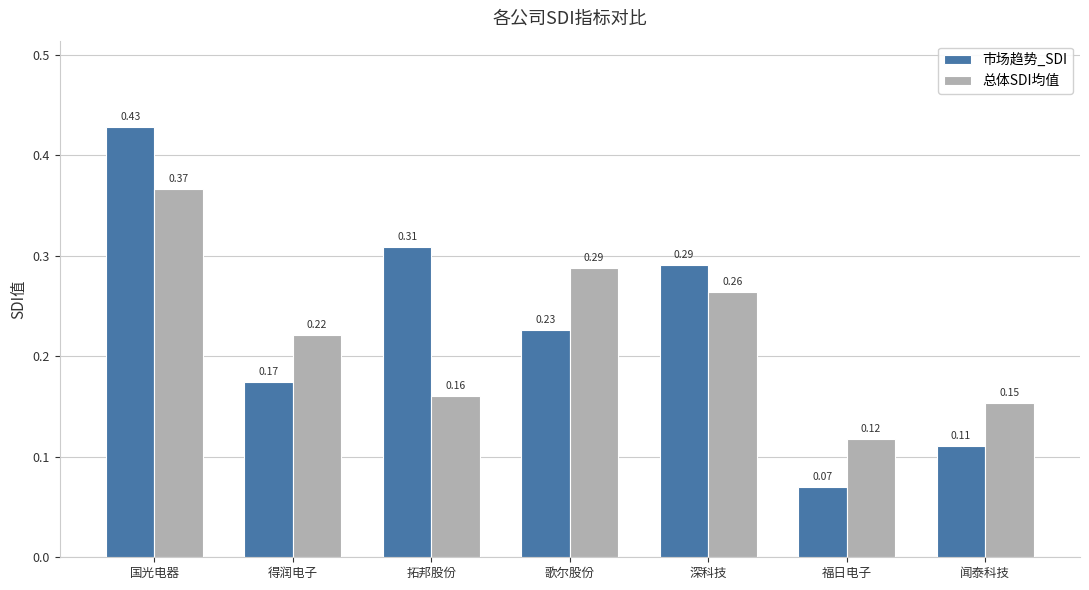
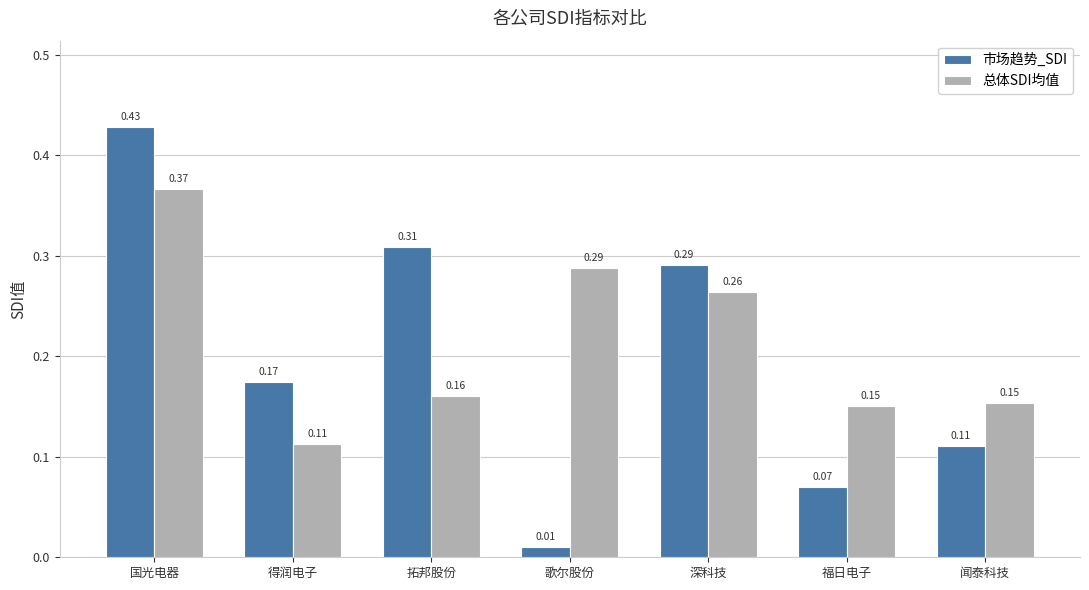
总体SDI均值, 得润电子: 0.22 -> 0.11
市场趋势_SDI, 歌尔股份: 0.23 -> 0.01
总体SDI均值, 福日电子: 0.12 -> 0.15
